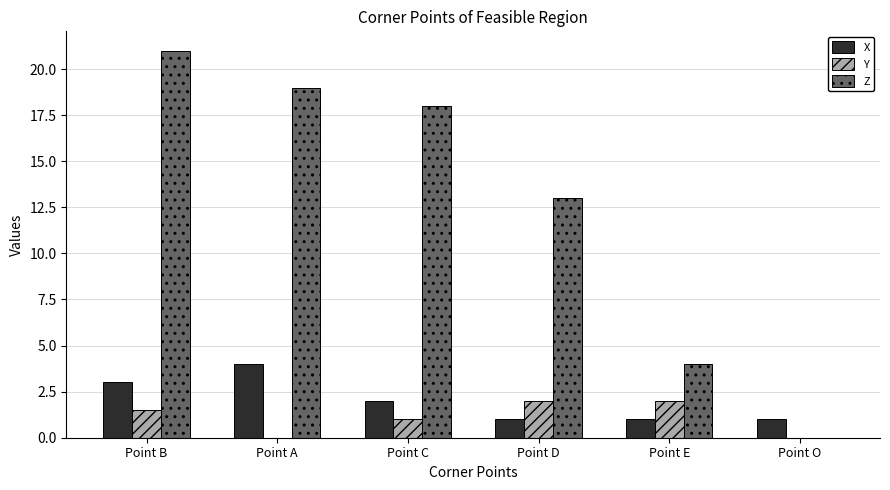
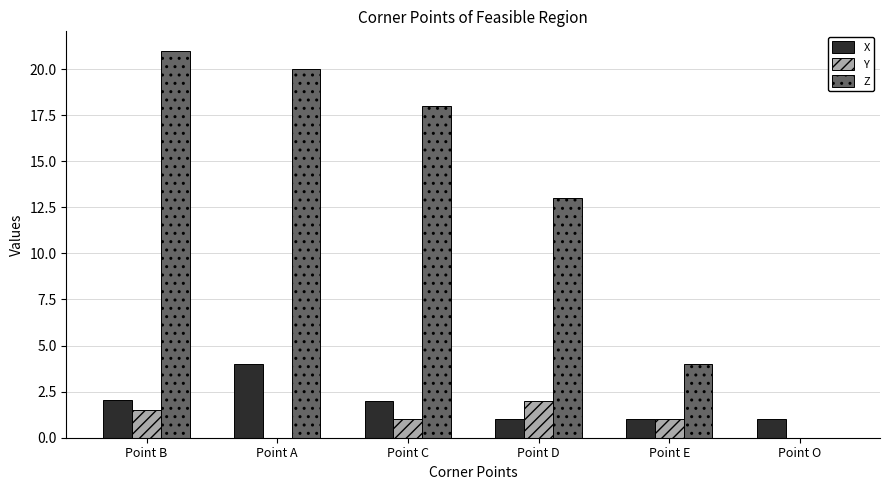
X, Point B: 3.0 -> 2.1
Z, Point A: 19 -> 20
Y, Point E: 2 -> 1
